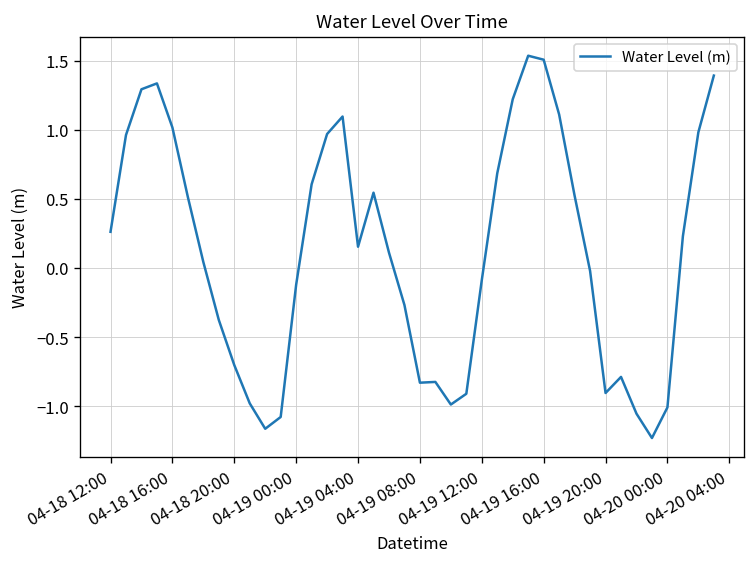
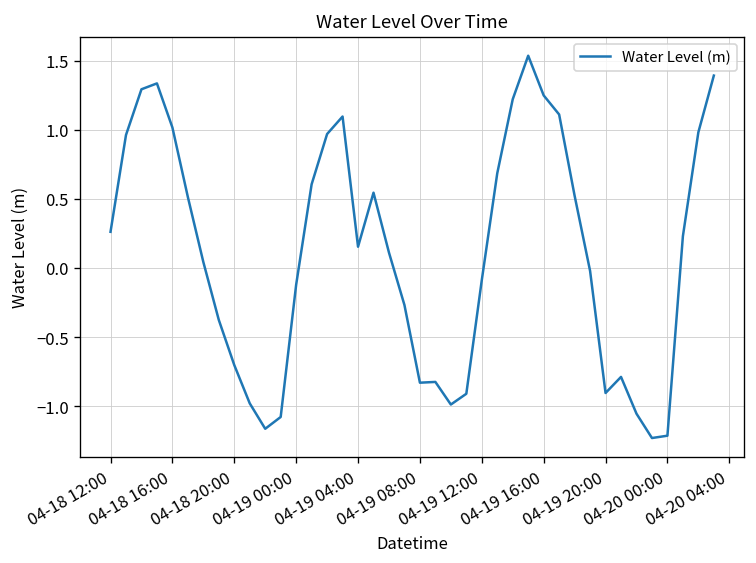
04-19 16:00: 1.51 -> 1.25
04-20 00:00: -1.01 -> -1.21
